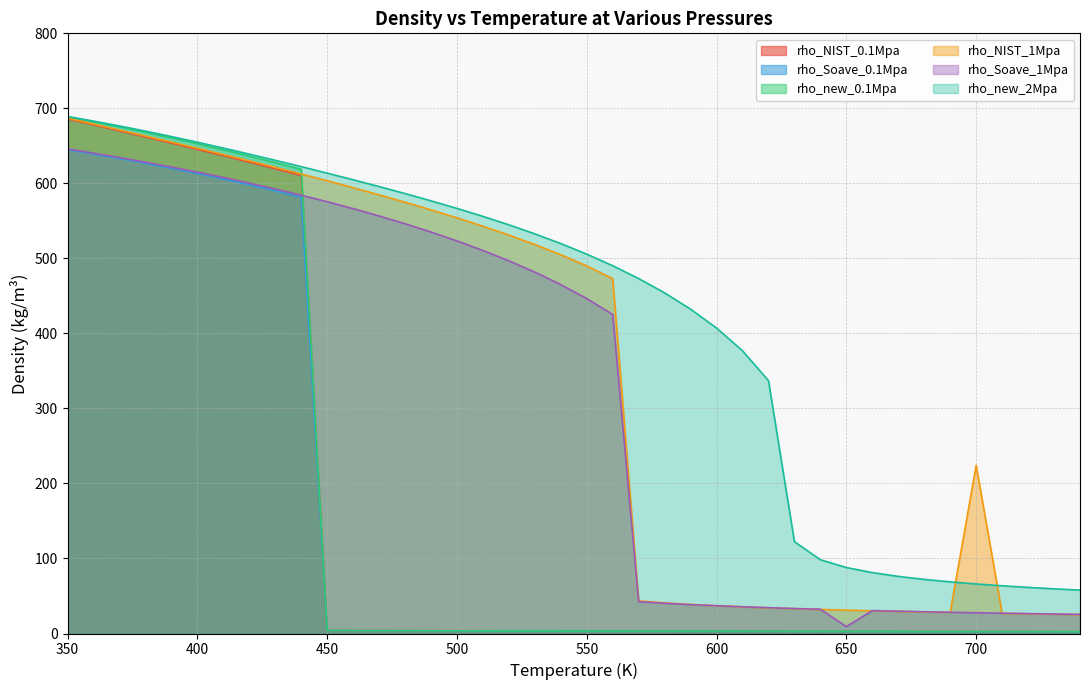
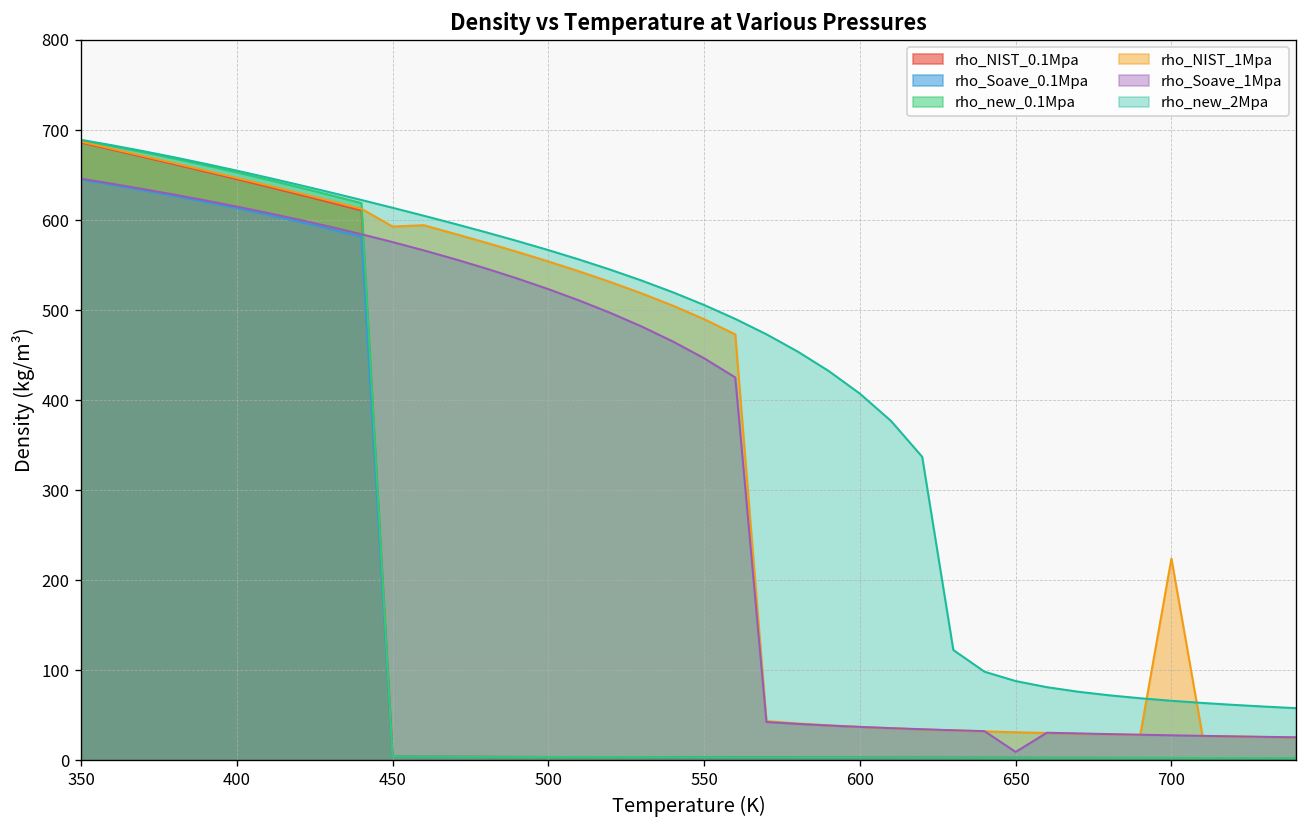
rho_NIST_1Mpa, 450: 600 -> 590
